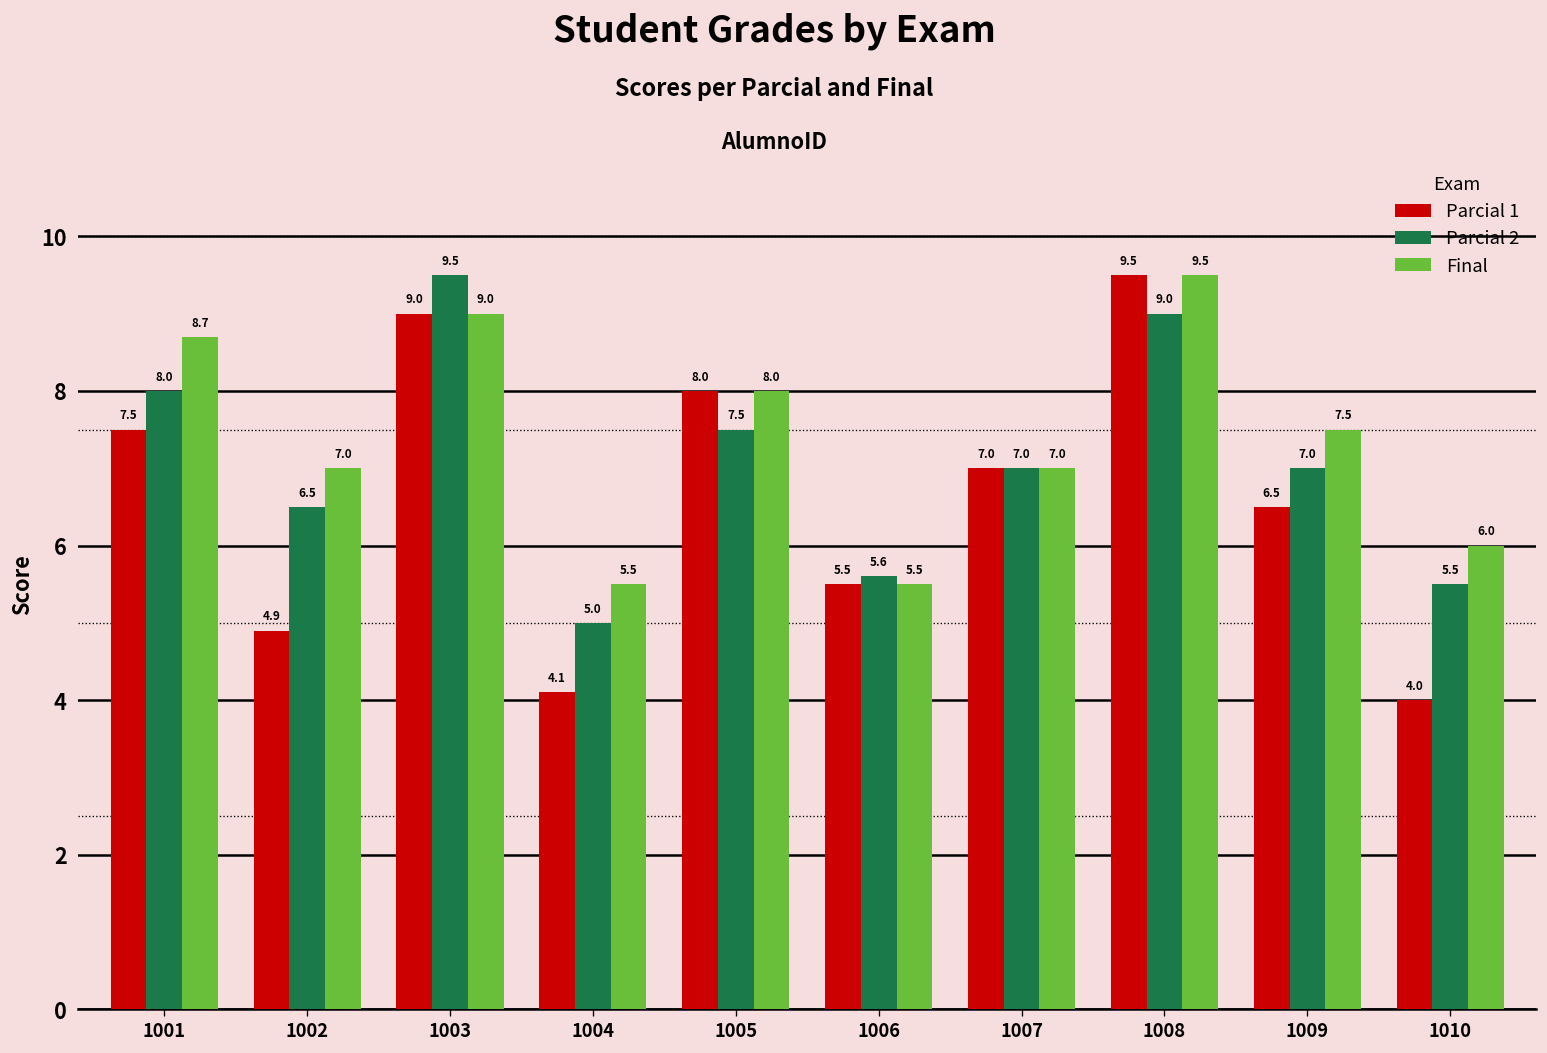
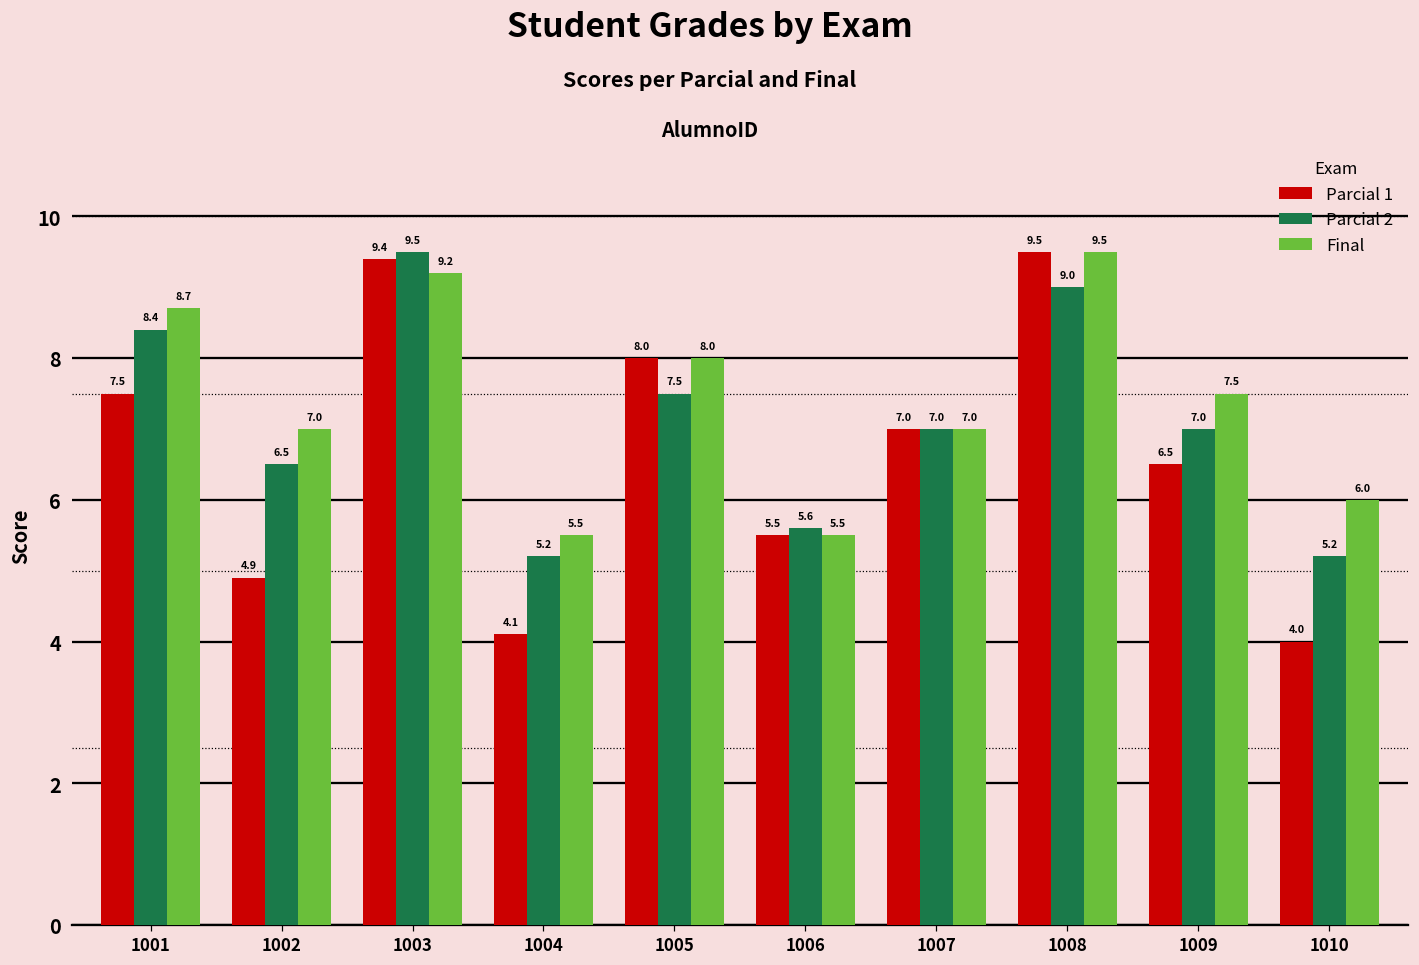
Parcial 2, 1001: 8.0 -> 8.4
Parcial 1, 1003: 9.0 -> 9.4
Final, 1003: 9.0 -> 9.2
Parcial 2, 1004: 5.0 -> 5.2
Parcial 2, 1010: 5.5 -> 5.2
